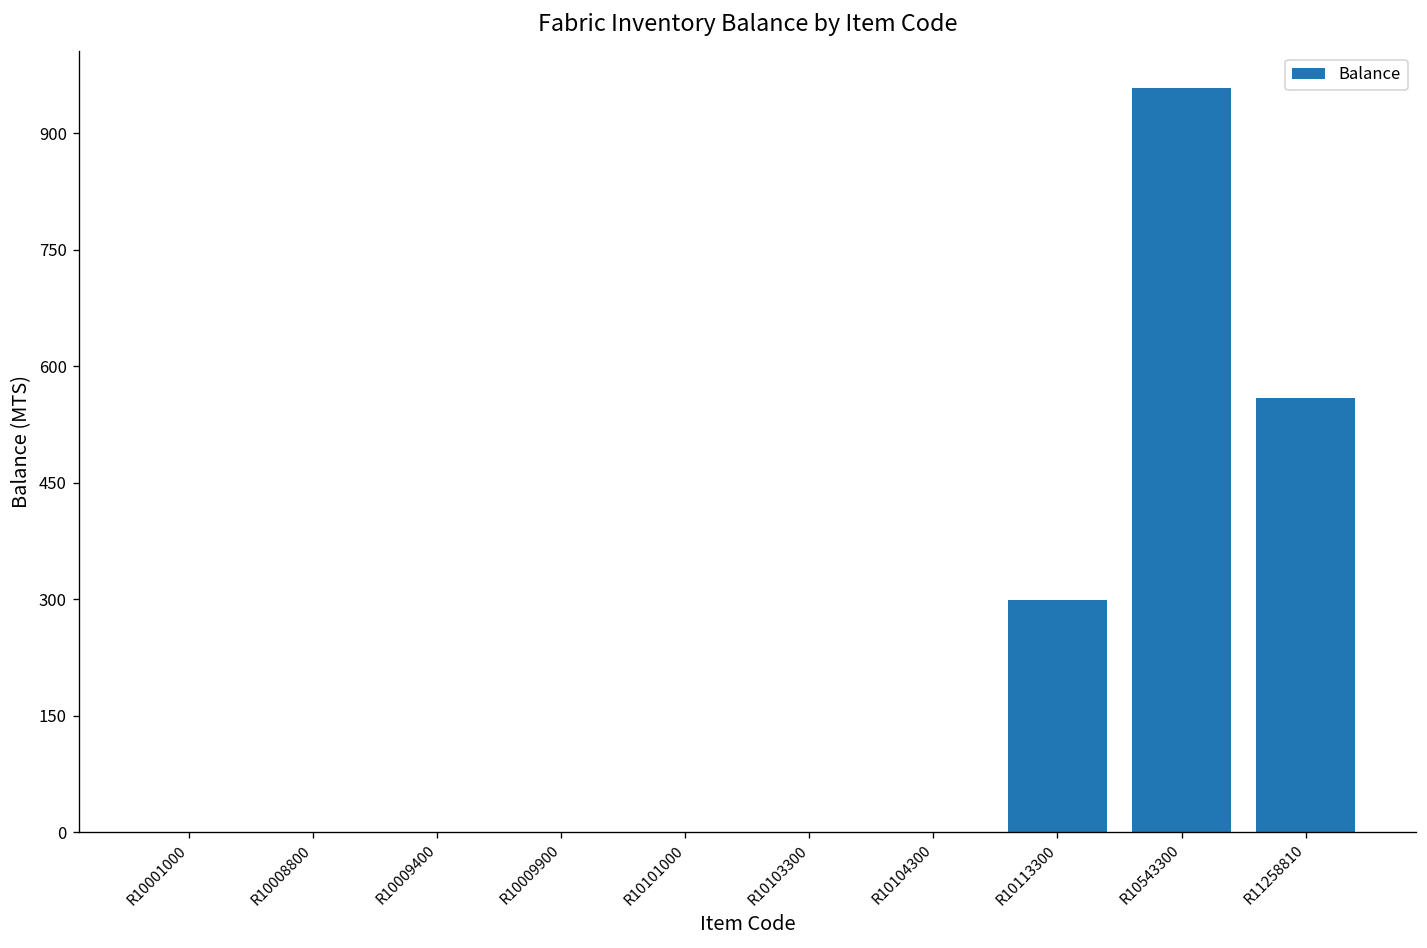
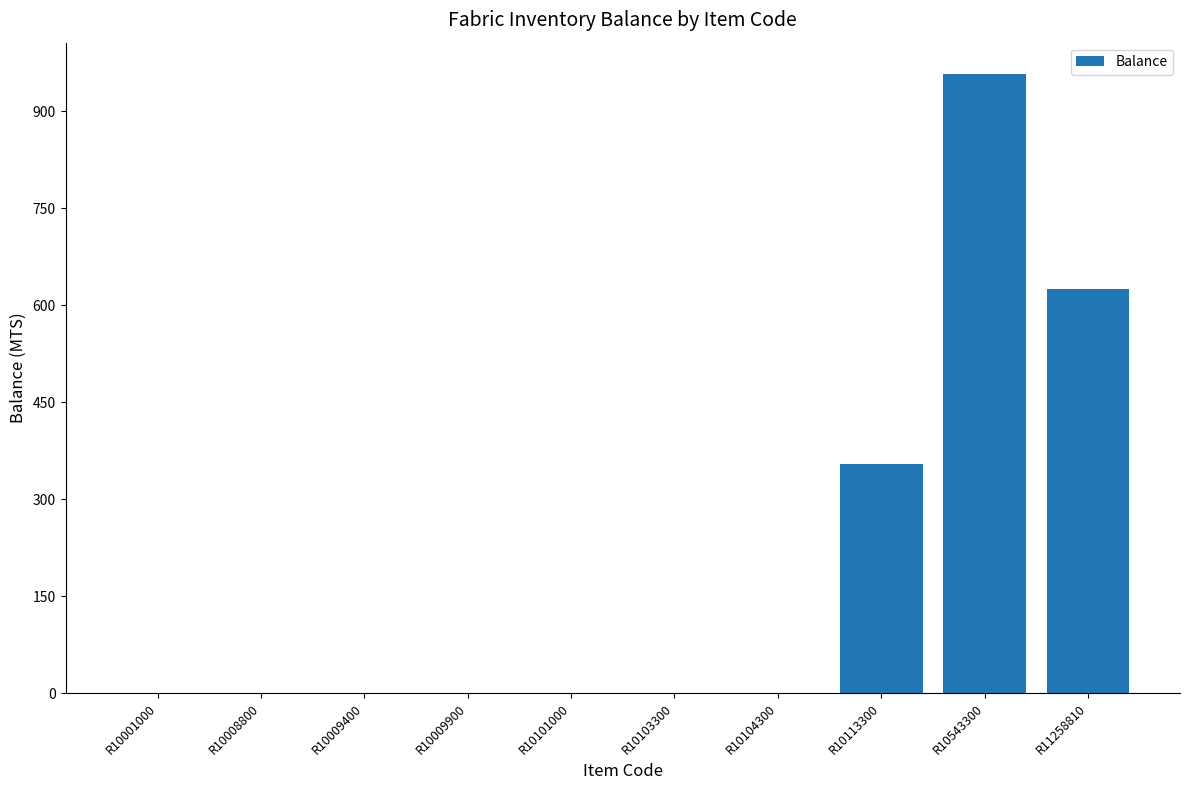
R10113300: 300 -> 350
R11258810: 560 -> 620
